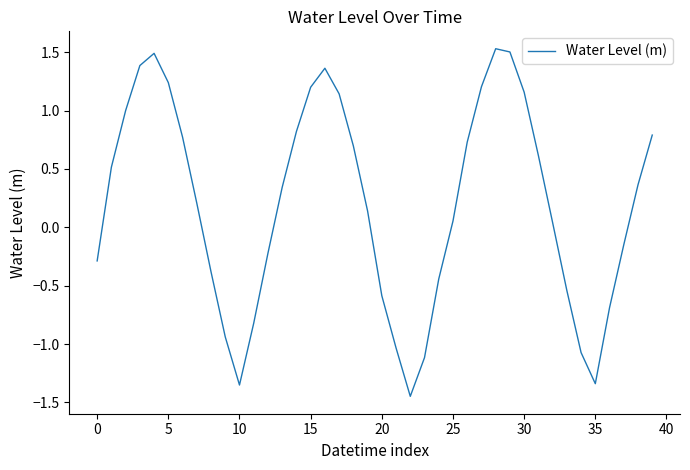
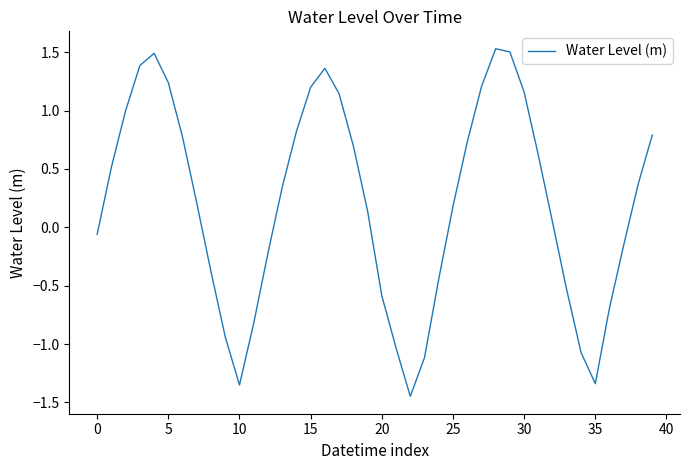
0: -0.29 -> -0.06
25: 0.05 -> 0.18
